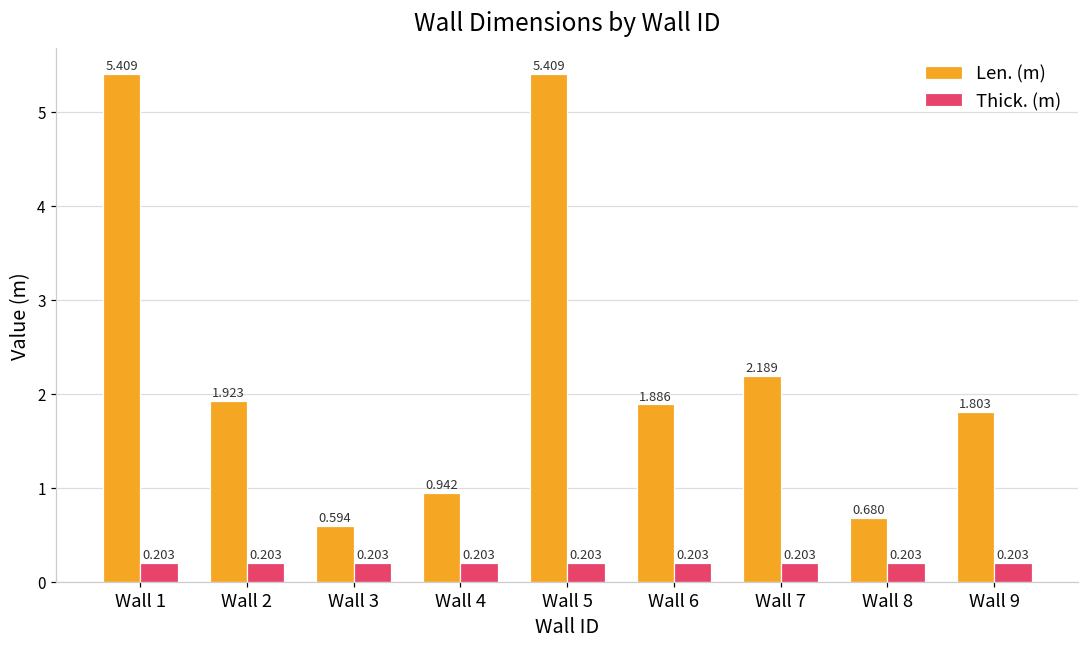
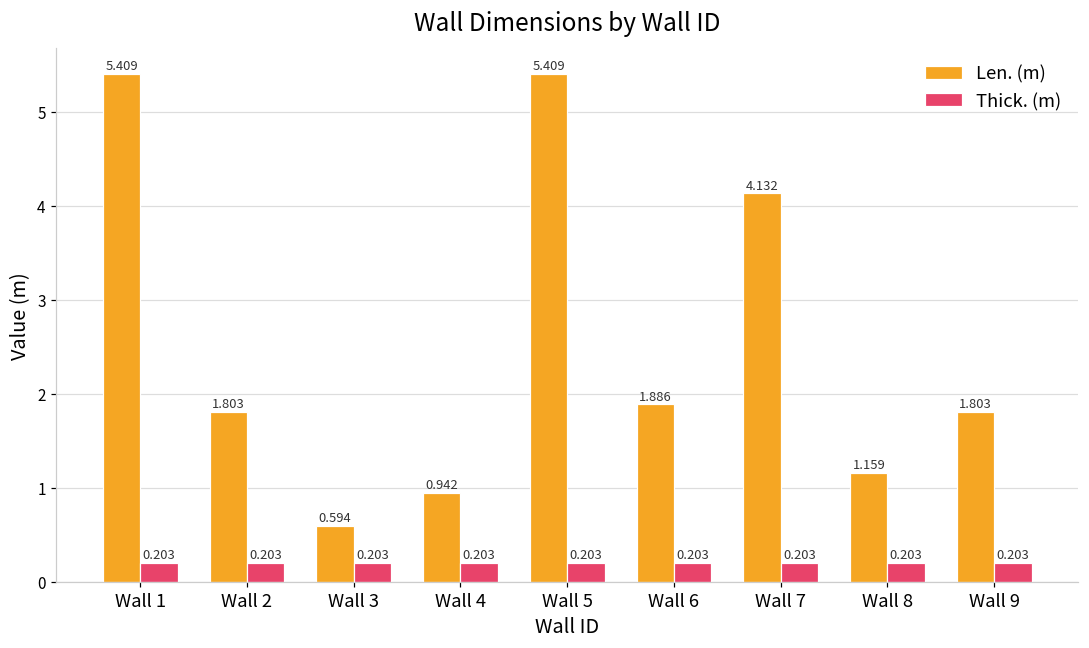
Len. (m), Wall 2: 1.923 -> 1.803
Len. (m), Wall 7: 2.189 -> 4.132
Len. (m), Wall 8: 0.680 -> 1.159
